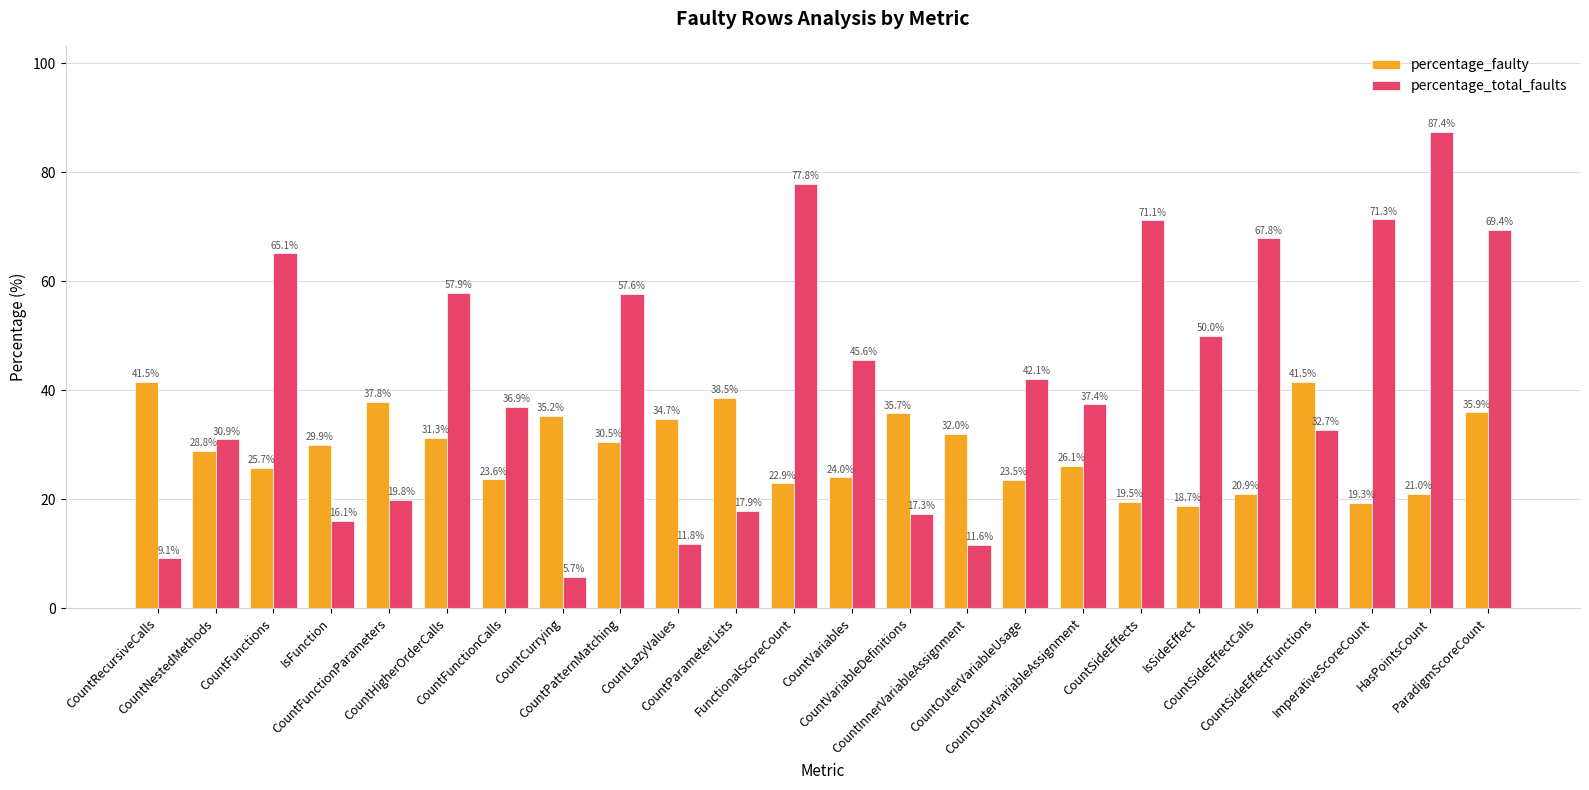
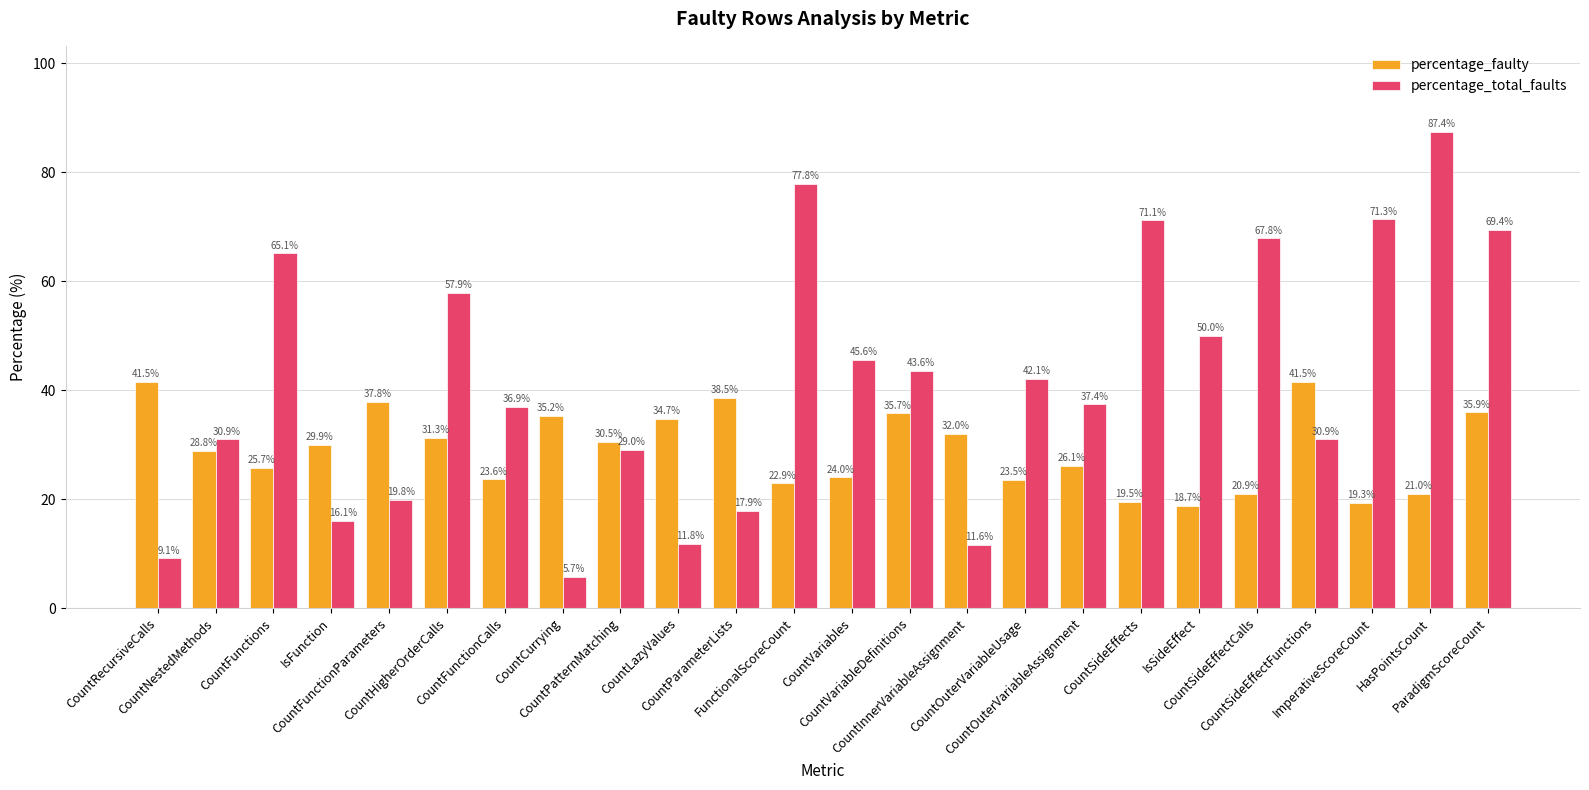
percentage_total_faults, CountPatternMatching: 57.6% -> 29.0%
percentage_total_faults, CountVariableDefinitions: 17.3% -> 43.6%
percentage_total_faults, CountSideEffectFunctions: 32.7% -> 30.9%
